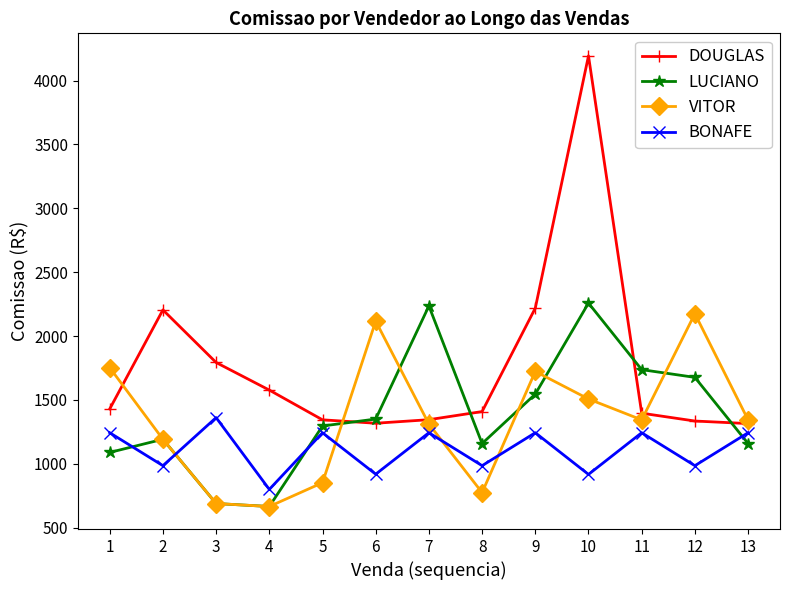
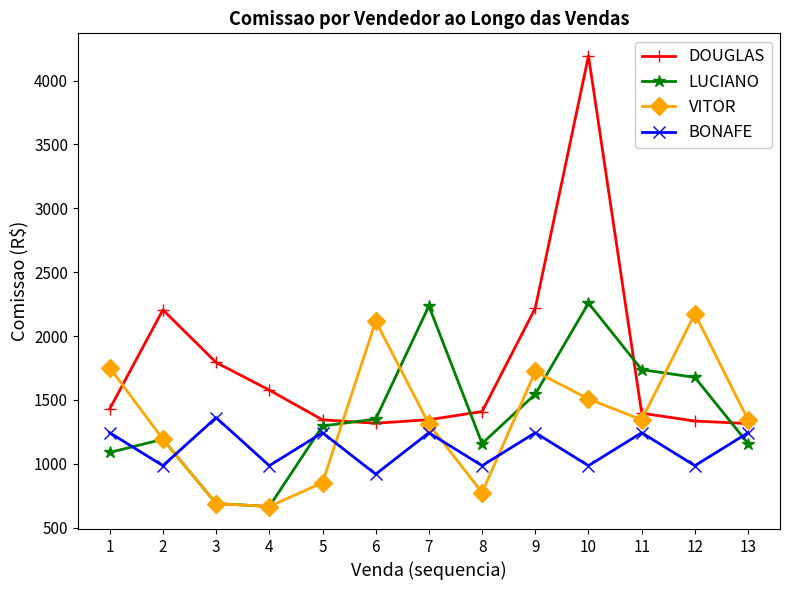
BONAFE, 4: 800 -> 990
BONAFE, 10: 920 -> 990
